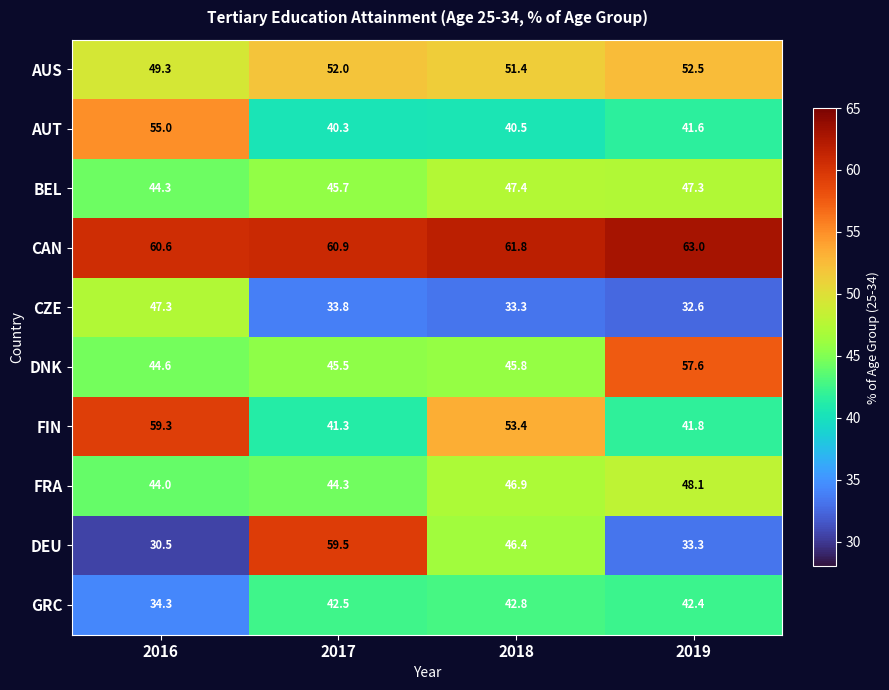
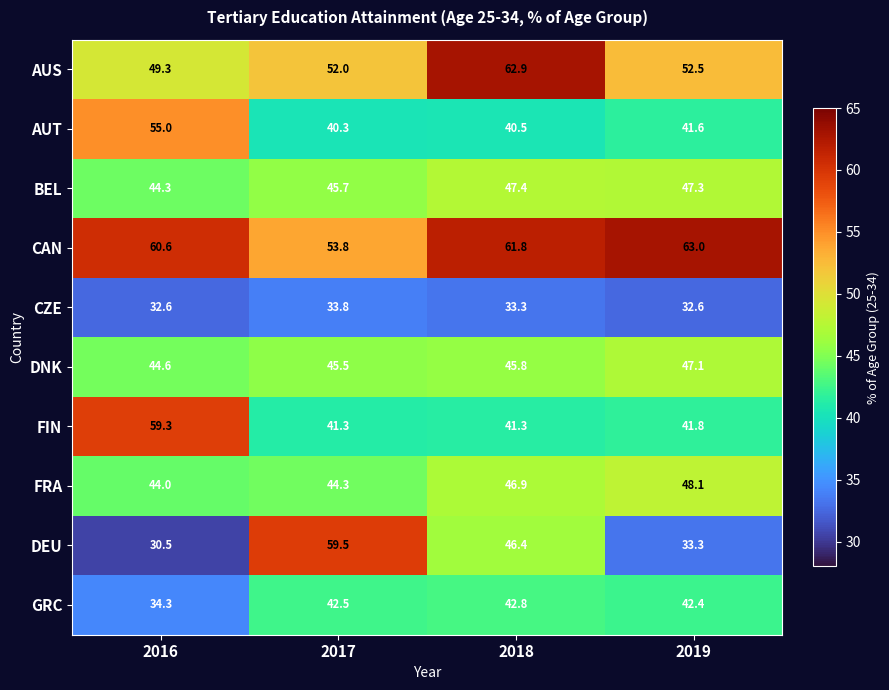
AUS, 2018: 51.4 -> 62.9
CAN, 2017: 60.9 -> 53.8
CZE, 2016: 47.3 -> 32.6
DNK, 2019: 57.6 -> 47.1
FIN, 2018: 53.4 -> 41.3
